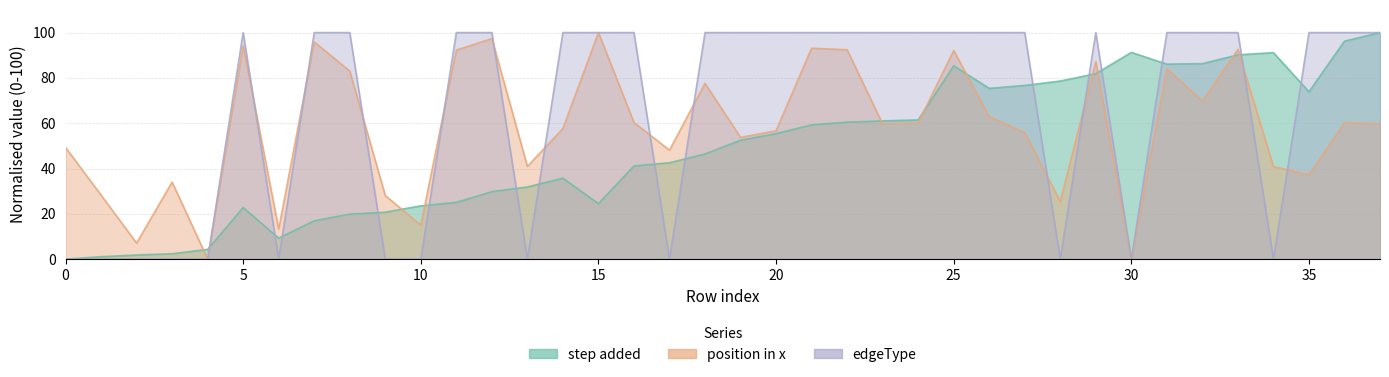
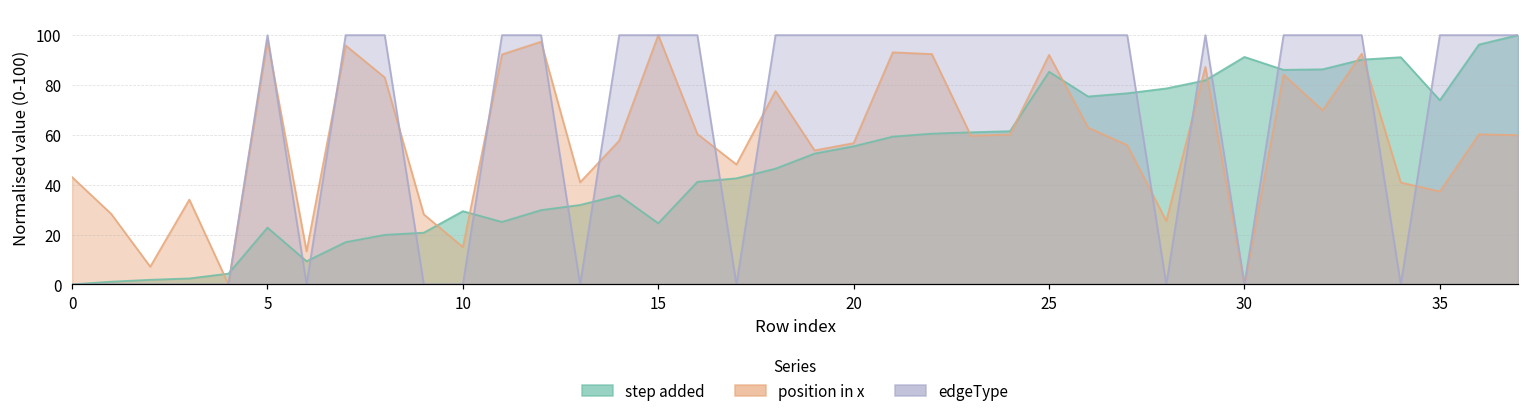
position in x, 0: 49 -> 43
position in x, 5: 94 -> 98
step added, 10: 24 -> 29
